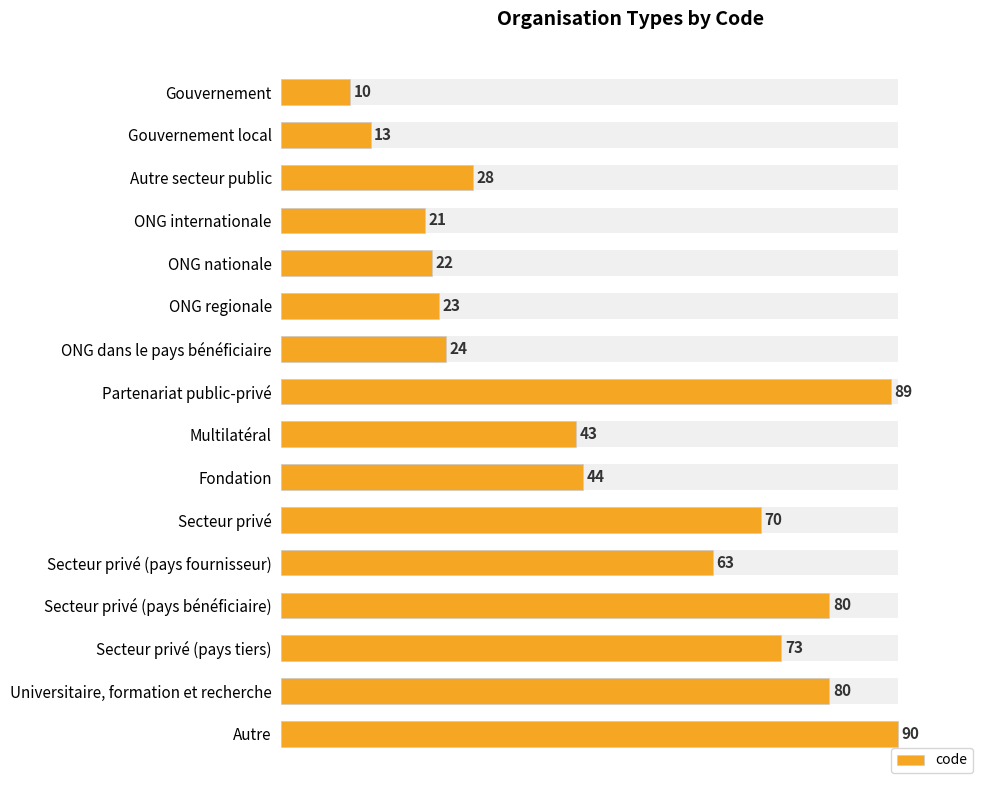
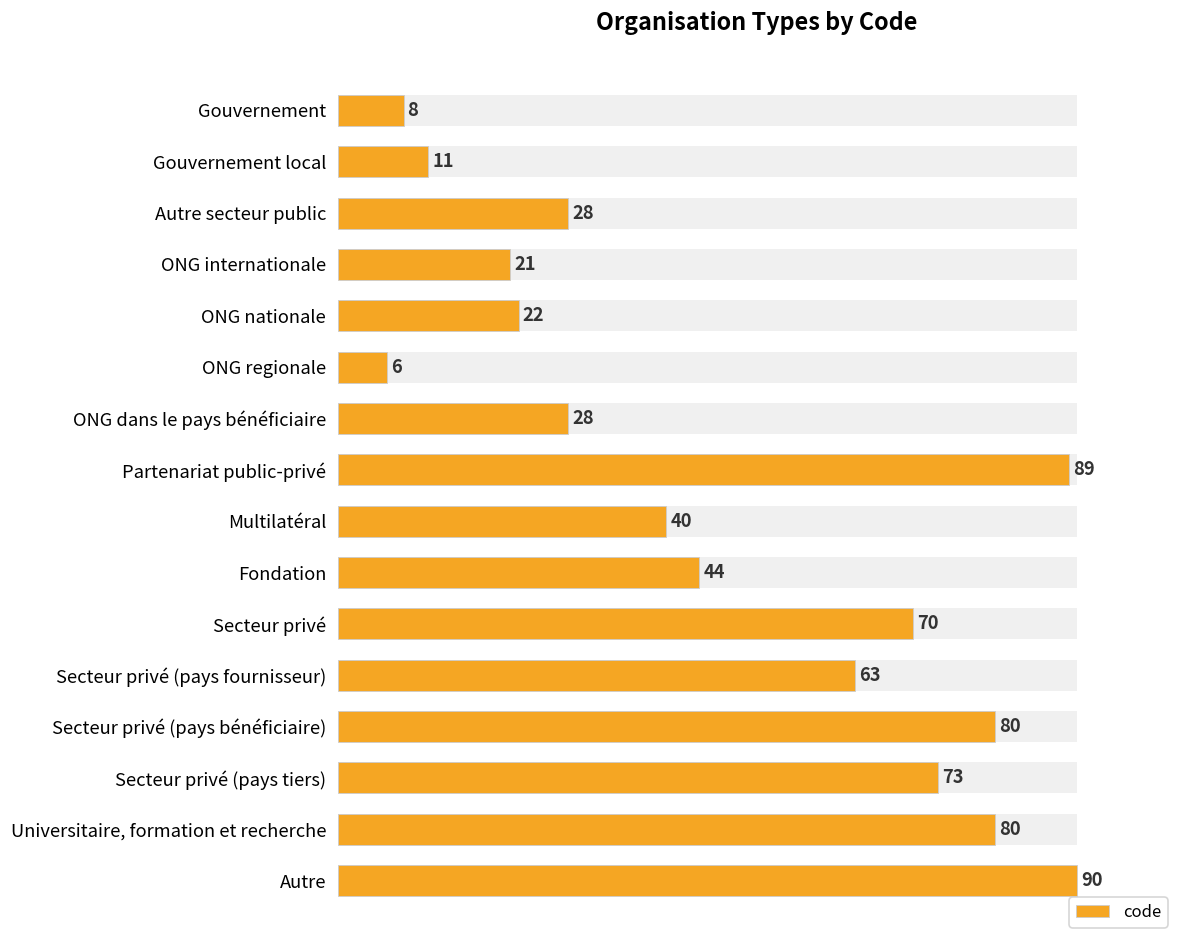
code, Gouvernement: 10 -> 8
code, Gouvernement local: 13 -> 11
code, ONG regionale: 23 -> 6
code, ONG dans le pays bénéficiaire: 24 -> 28
code, Multilatéral: 43 -> 40
